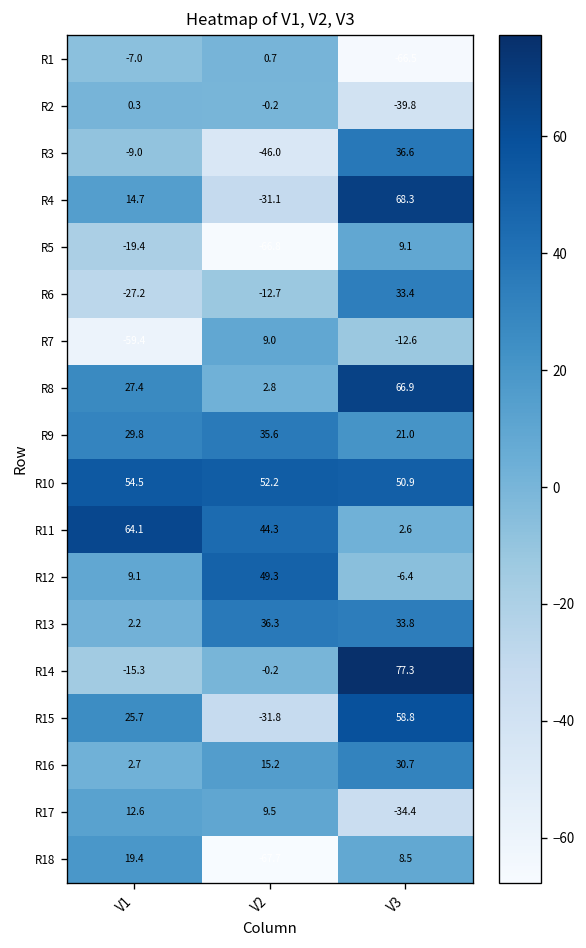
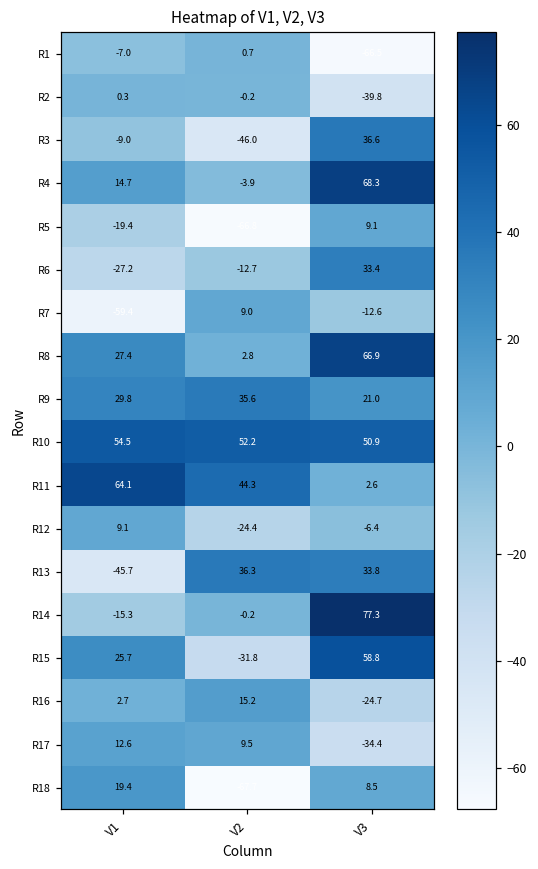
R4, V2: -31.1 -> -3.9
R12, V2: 49.3 -> -24.4
R13, V1: 2.2 -> -45.7
R16, V3: 30.7 -> -24.7
